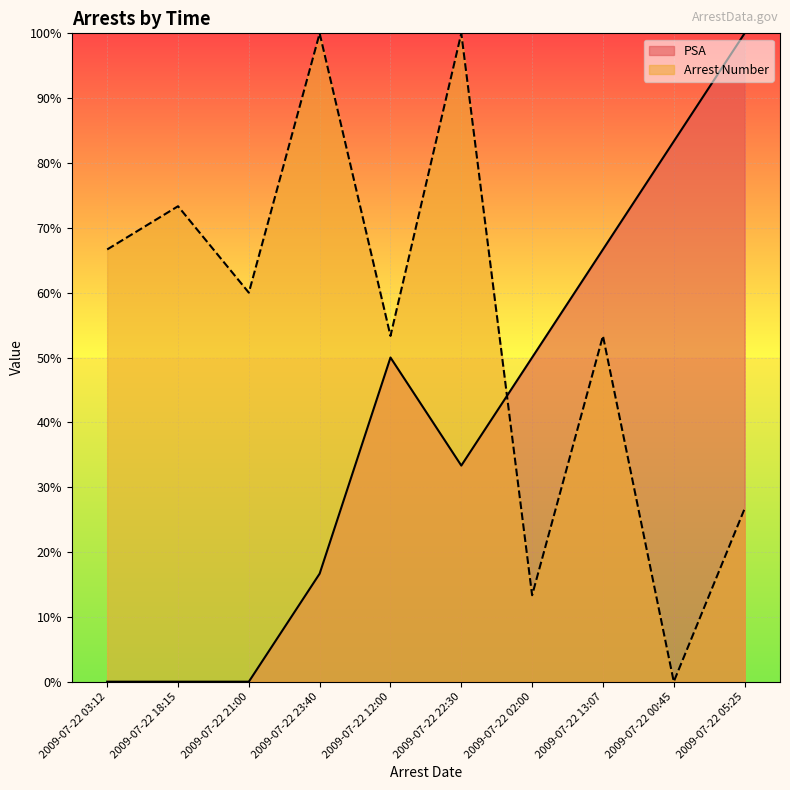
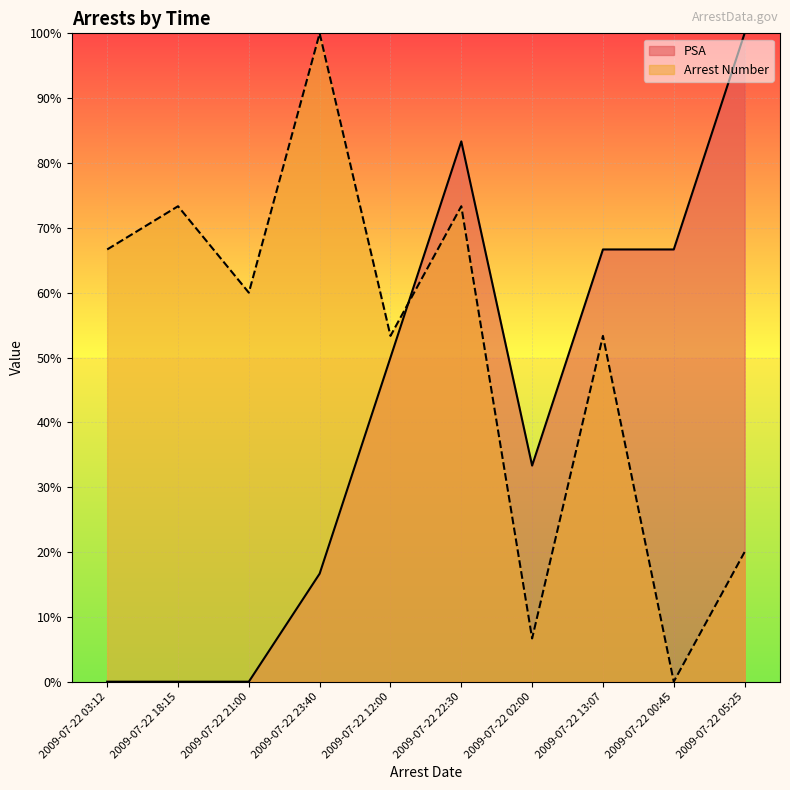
PSA, 2009-07-22 22:30: 33% -> 83%
Arrest Number, 2009-07-22 22:30: 100% -> 73%
PSA, 2009-07-22 02:00: 50% -> 33%
Arrest Number, 2009-07-22 02:00: 13% -> 7%
PSA, 2009-07-22 00:45: 83% -> 67%
Arrest Number, 2009-07-22 05:25: 27% -> 20%
